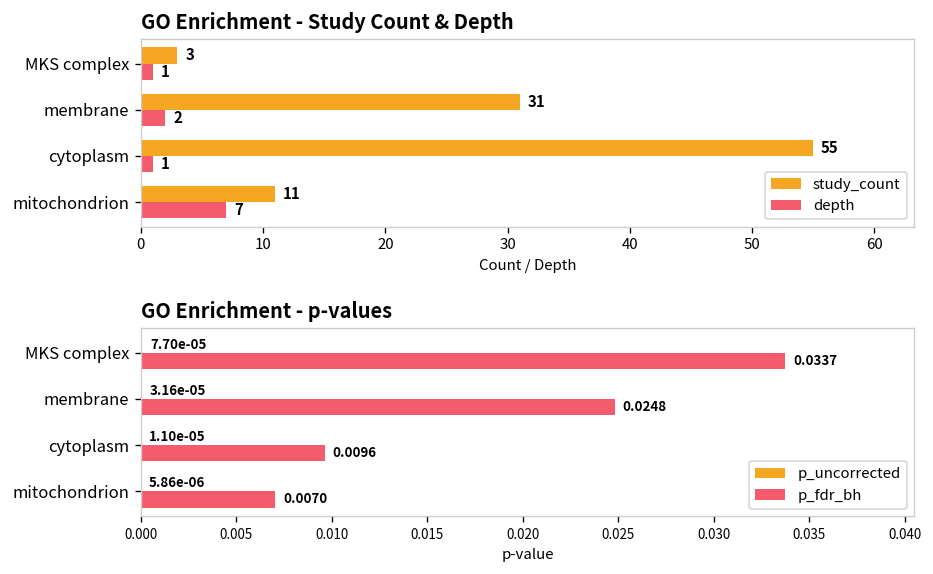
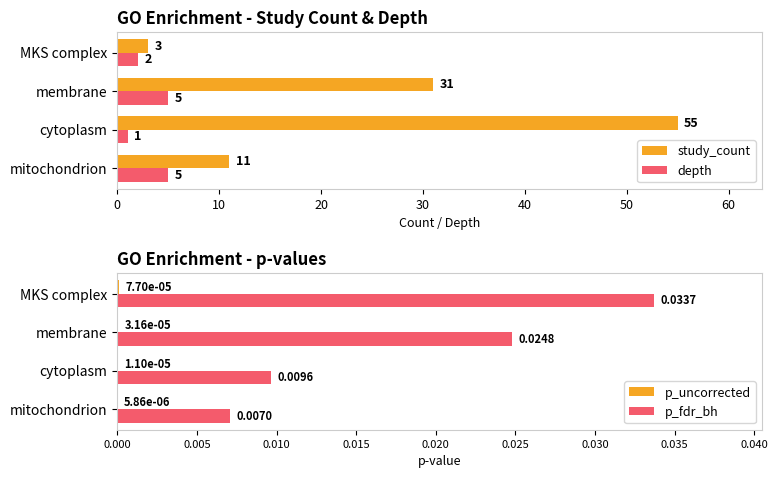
GO Enrichment - Study Count & Depth, depth, MKS complex: 1 -> 2
GO Enrichment - Study Count & Depth, depth, membrane: 2 -> 5
GO Enrichment - Study Count & Depth, depth, mitochondrion: 7 -> 5
